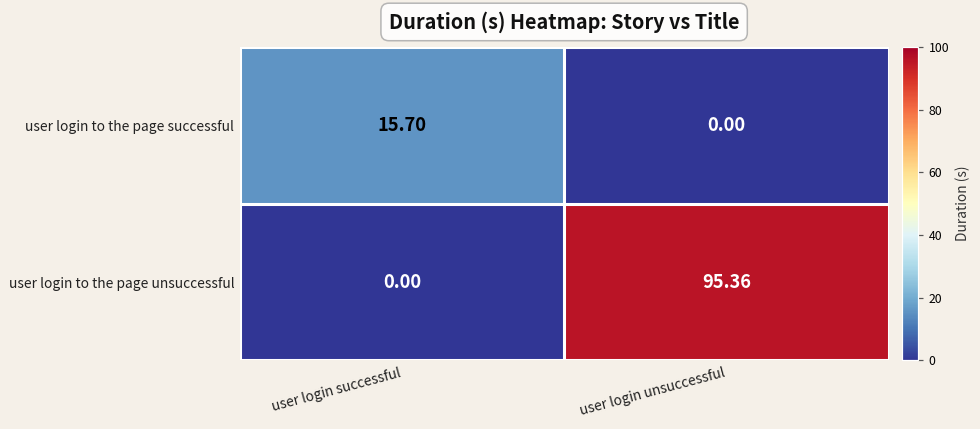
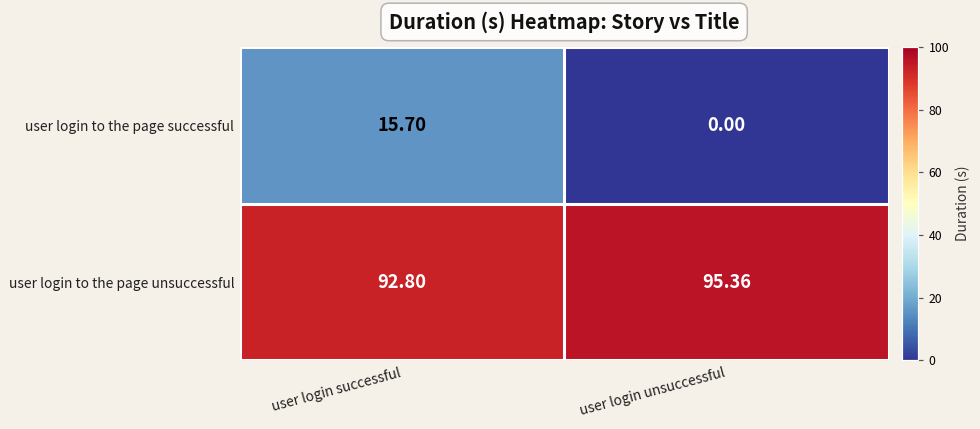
user login to the page unsuccessful, user login successful: 0.00 -> 92.80
